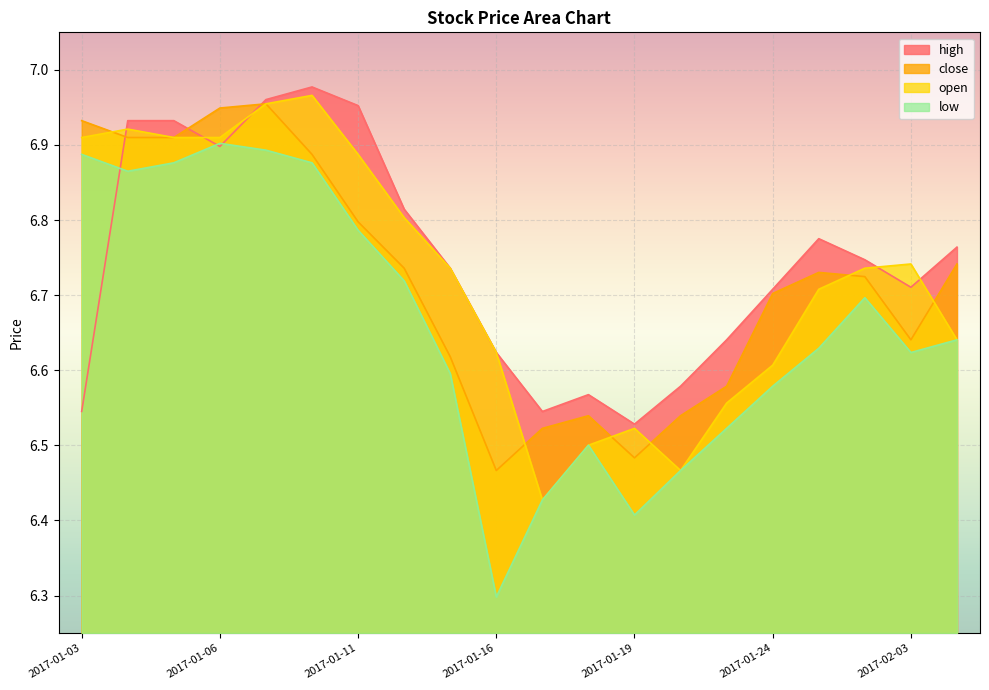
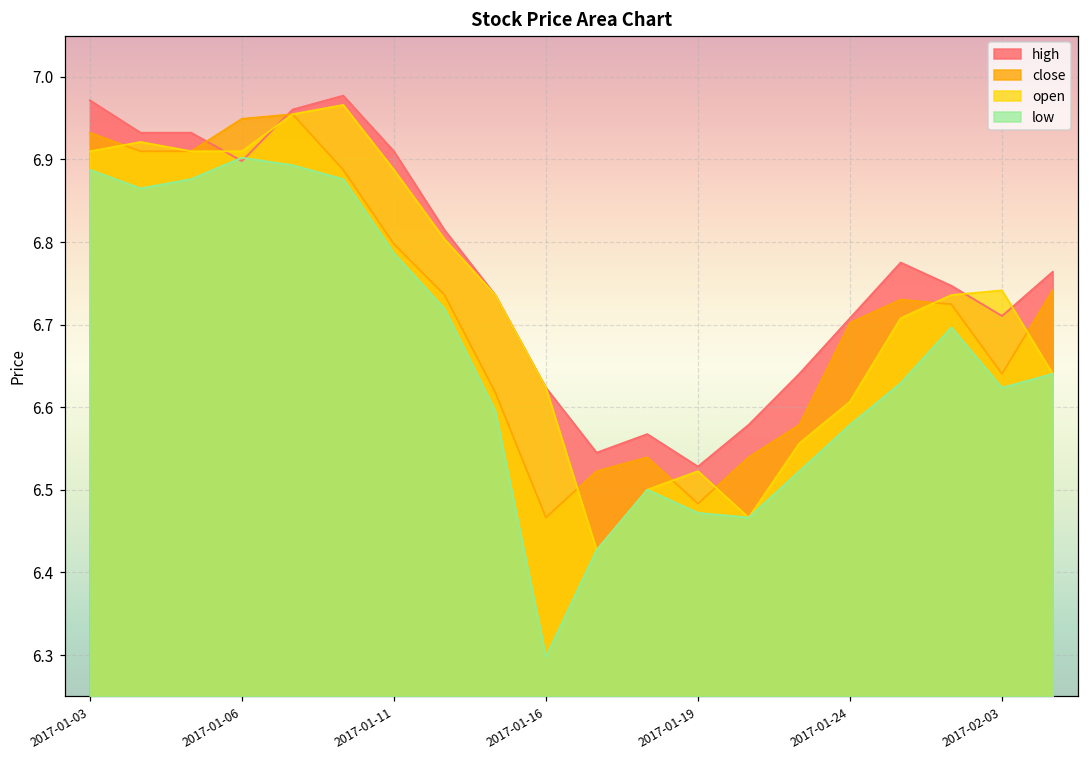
high, 2017-01-03: 6.55 -> 6.97
high, 2017-01-11: 6.95 -> 6.91
low, 2017-01-19: 6.41 -> 6.47
